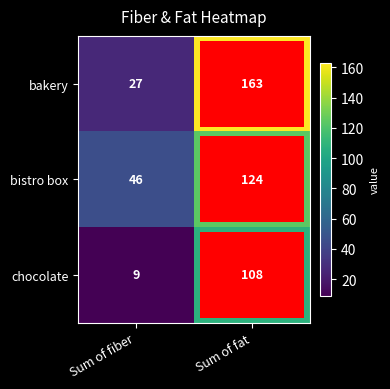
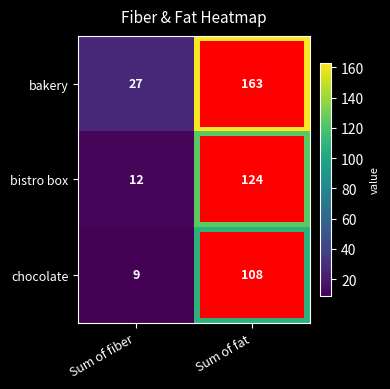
bistro box, Sum of fiber: 46 -> 12
